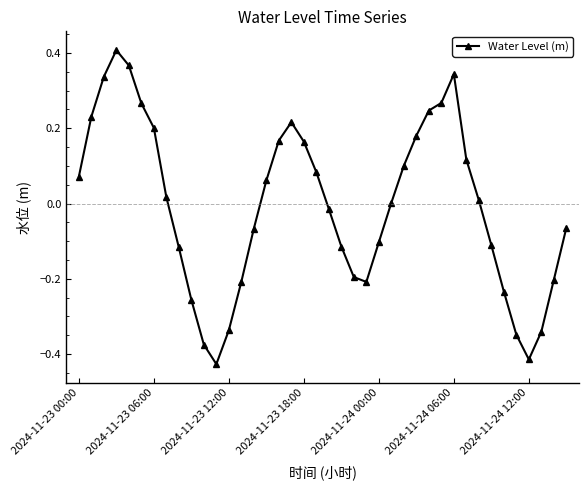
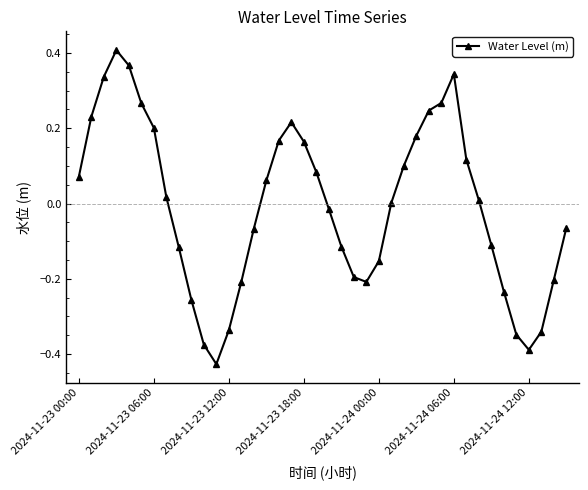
2024-11-24 00:00: -0.10 -> -0.15
2024-11-24 12:00: -0.41 -> -0.39
